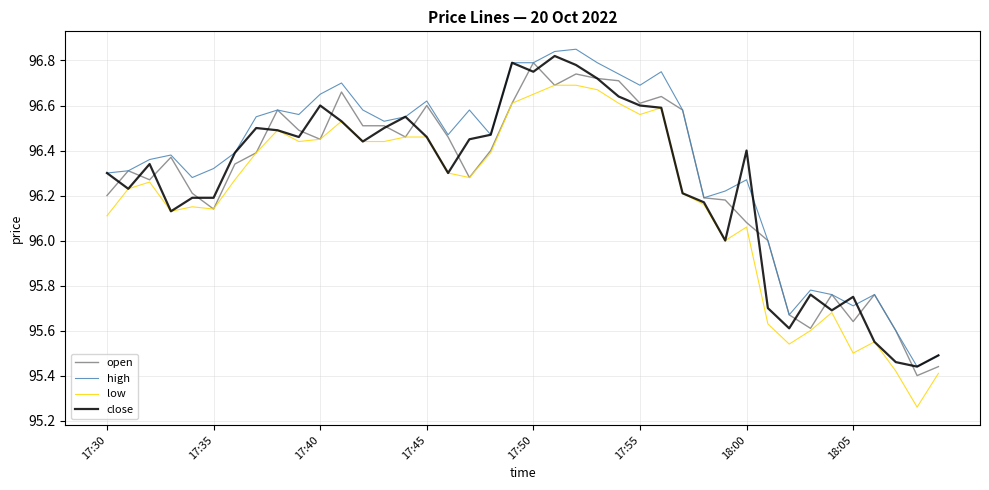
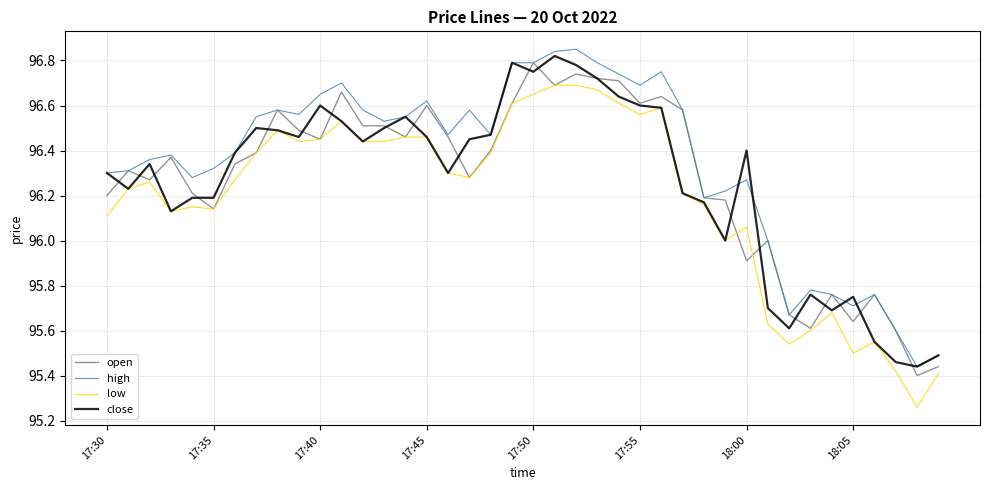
open, 18:00: 96.08 -> 95.91
